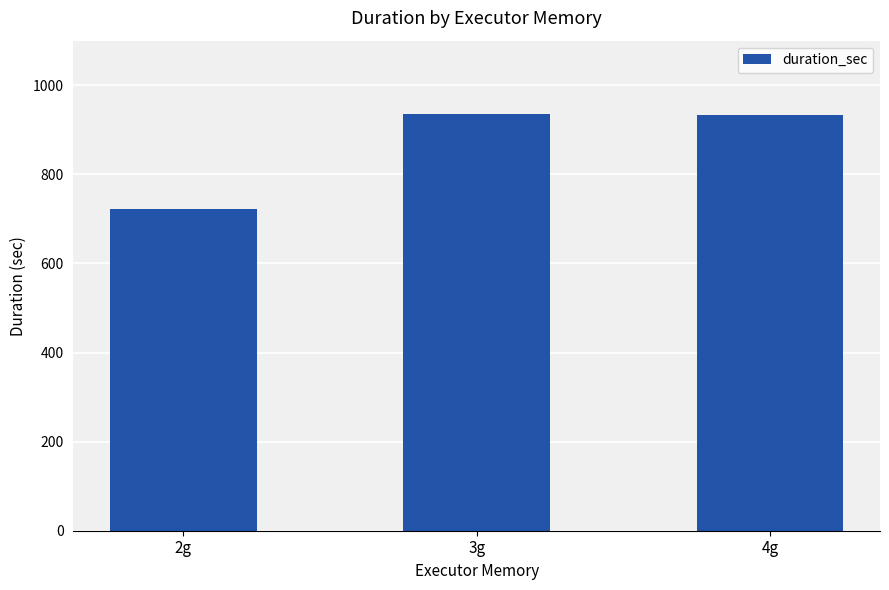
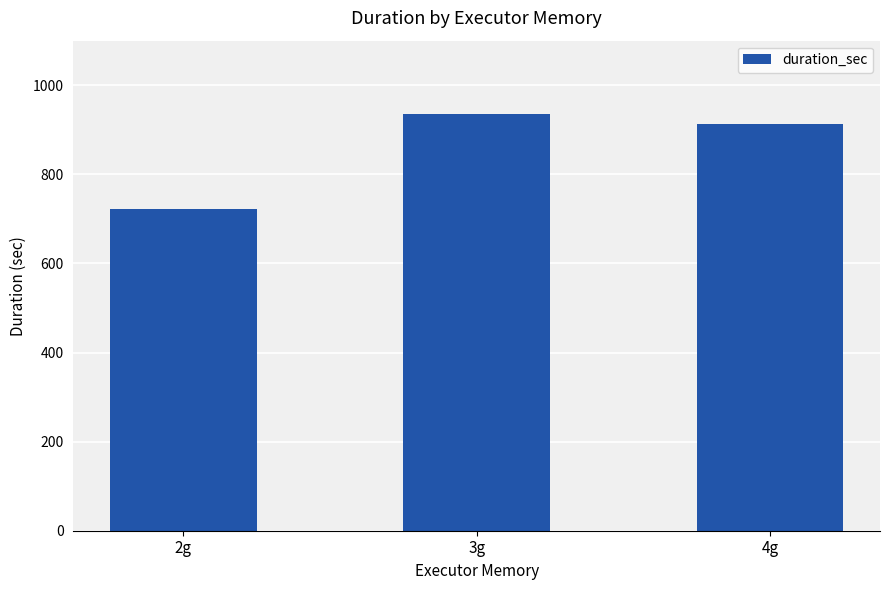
4g: 930 -> 910
